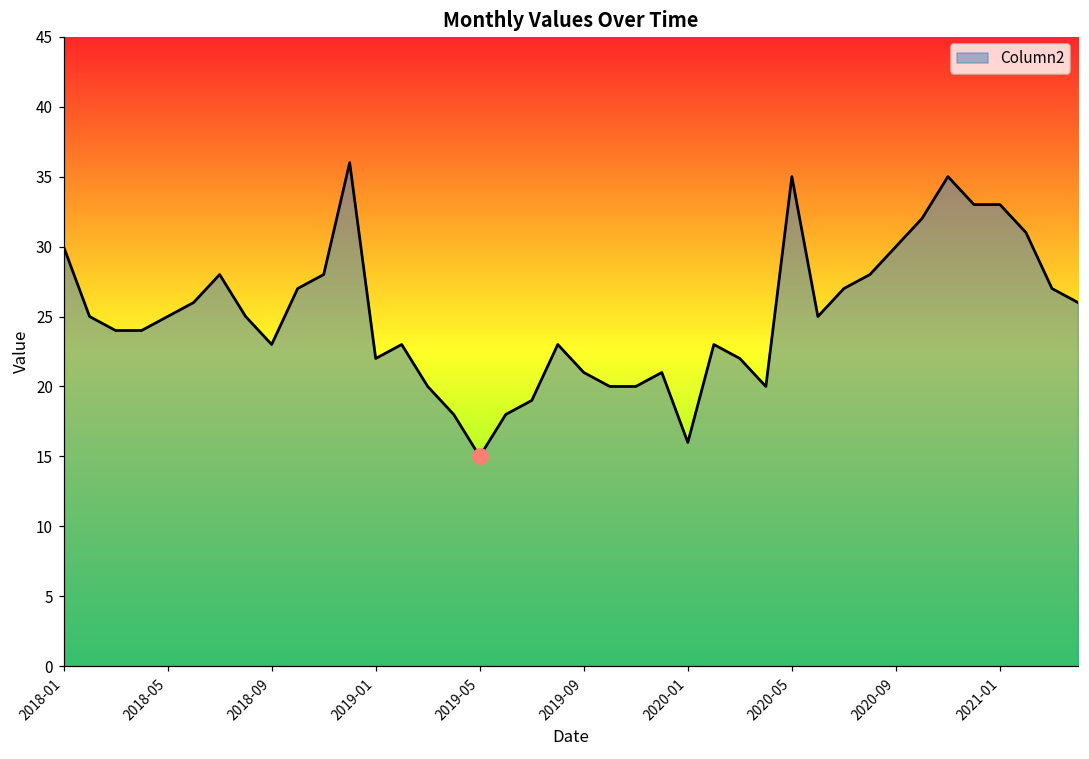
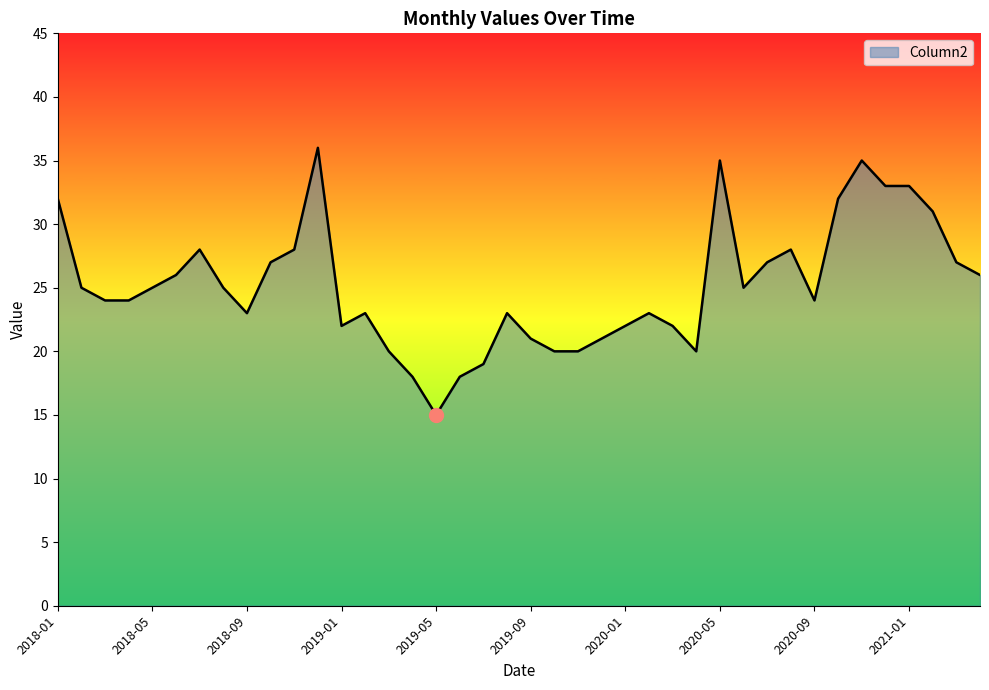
Column2, 2018-01: 30 -> 32
Column2, 2020-01: 16 -> 22
Column2, 2020-09: 30 -> 24
